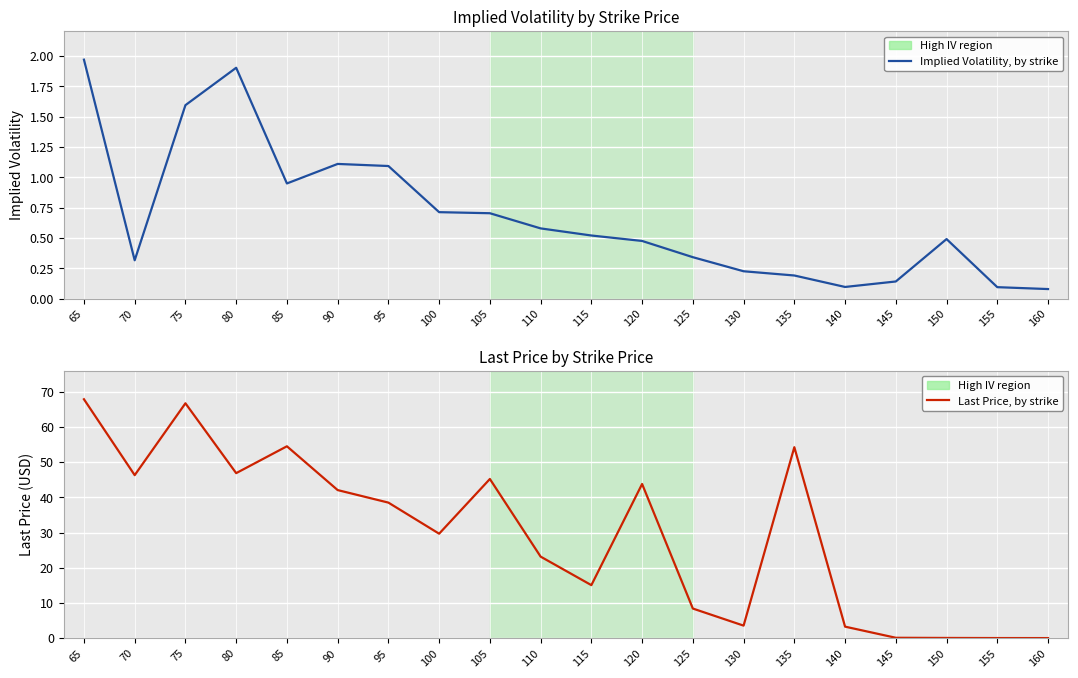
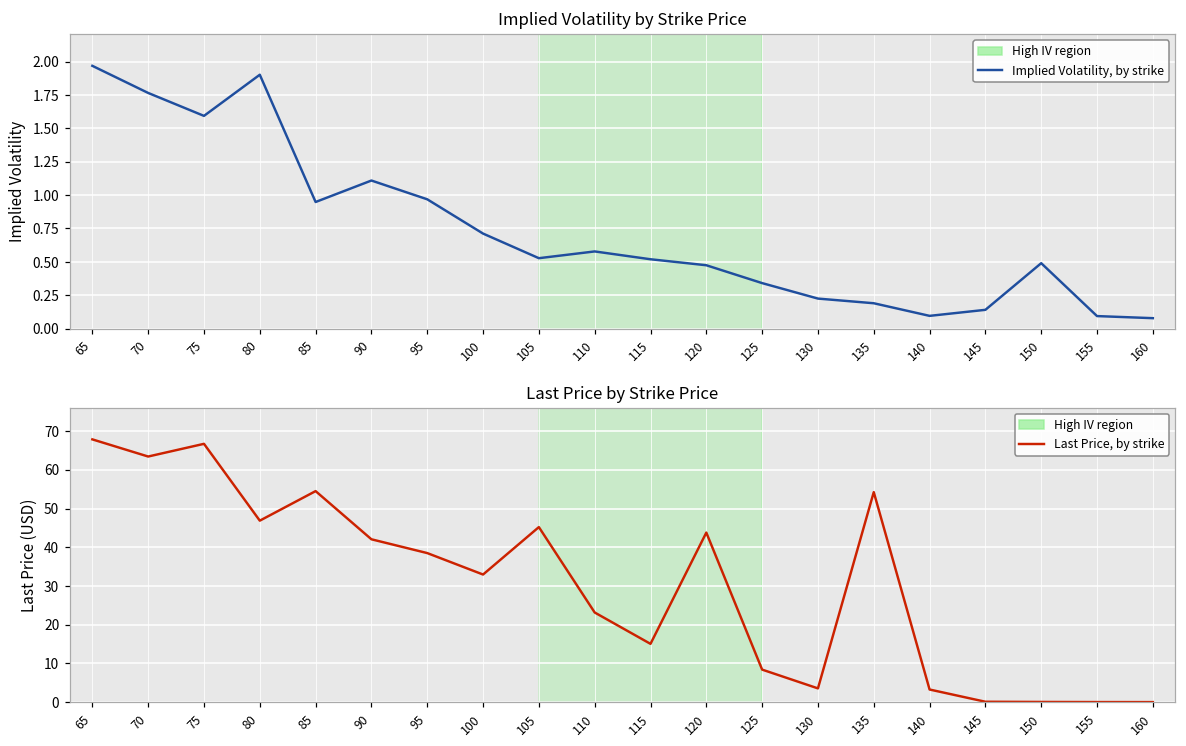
Implied Volatility by Strike Price, 70: 0.32 -> 1.77
Implied Volatility by Strike Price, 95: 1.09 -> 0.97
Implied Volatility by Strike Price, 105: 0.70 -> 0.53
Last Price by Strike Price, 70: 46 -> 63
Last Price by Strike Price, 100: 30 -> 33
